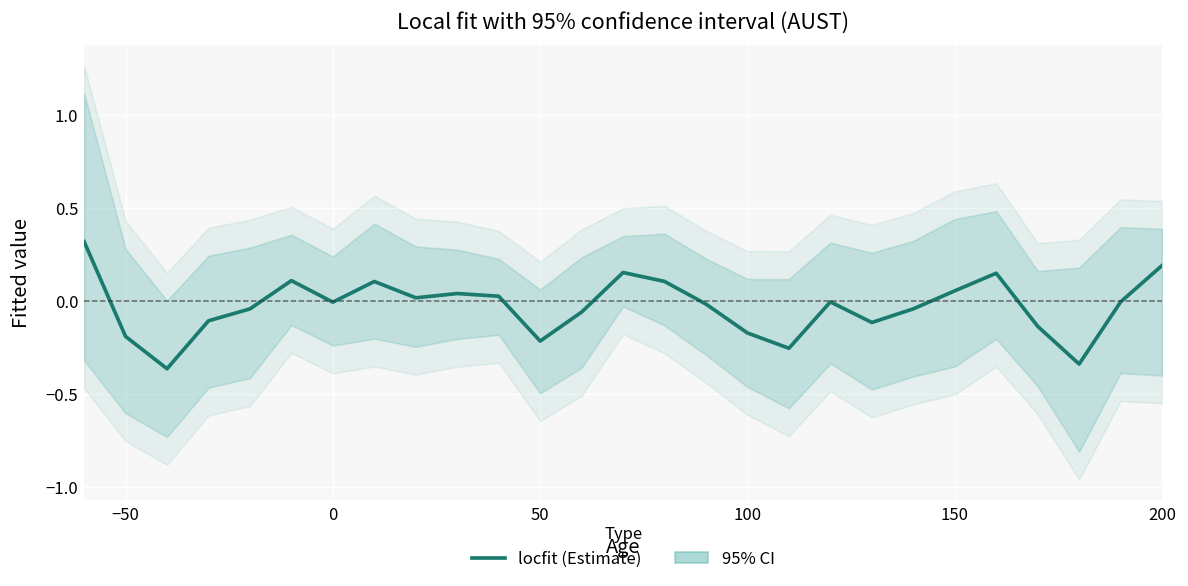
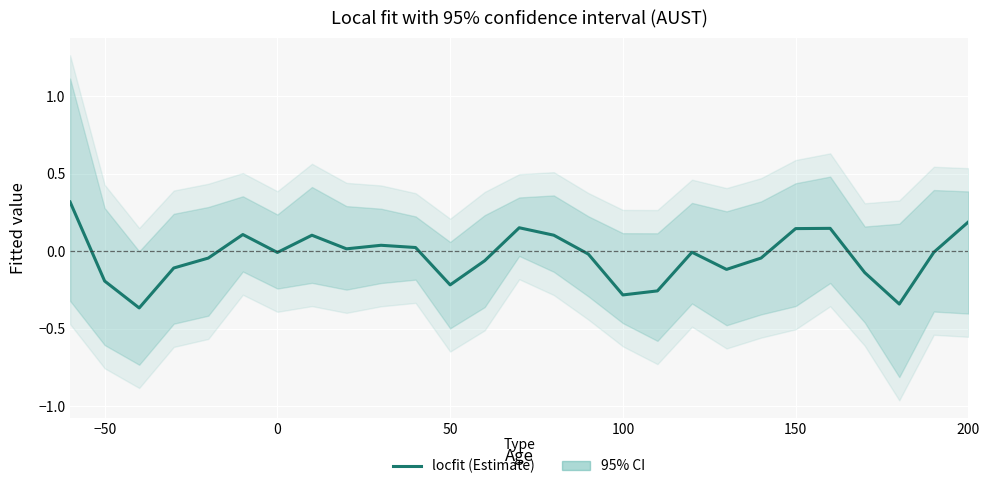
locfit (Estimate), 100: -0.17 -> -0.28
locfit (Estimate), 150: 0.05 -> 0.15
